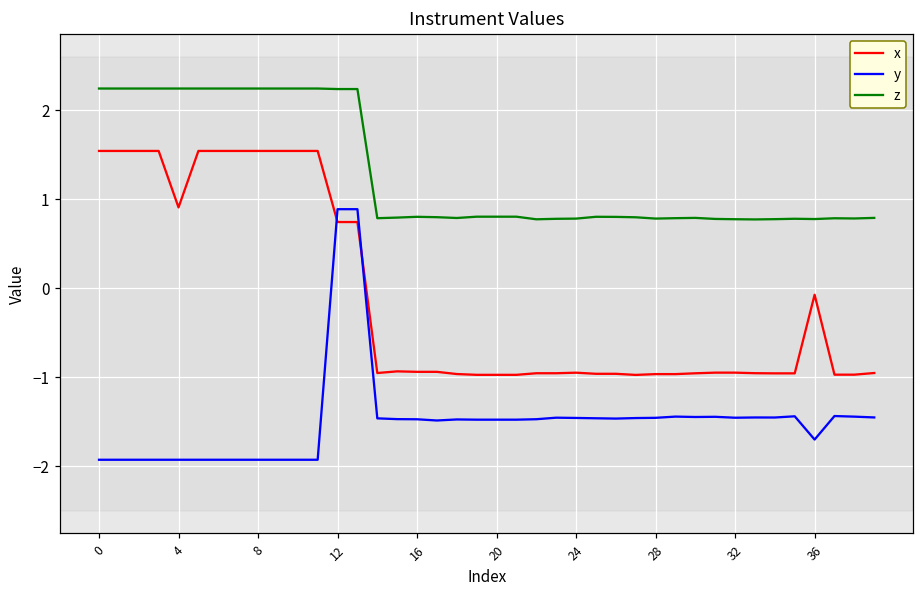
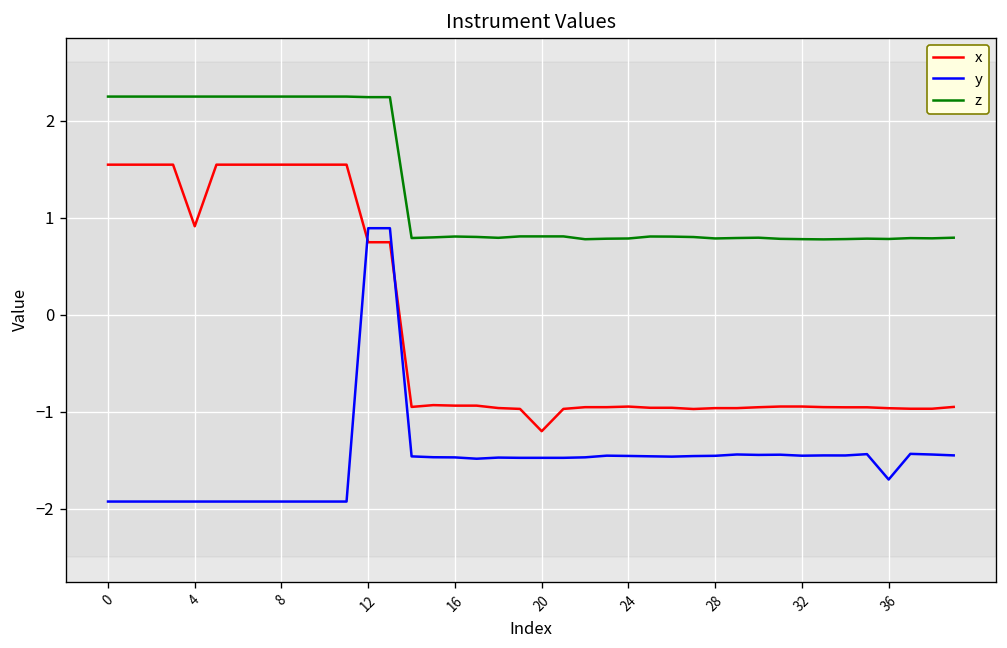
x, 20: -1.0 -> -1.2
x, 36: -0.1 -> -1.0
